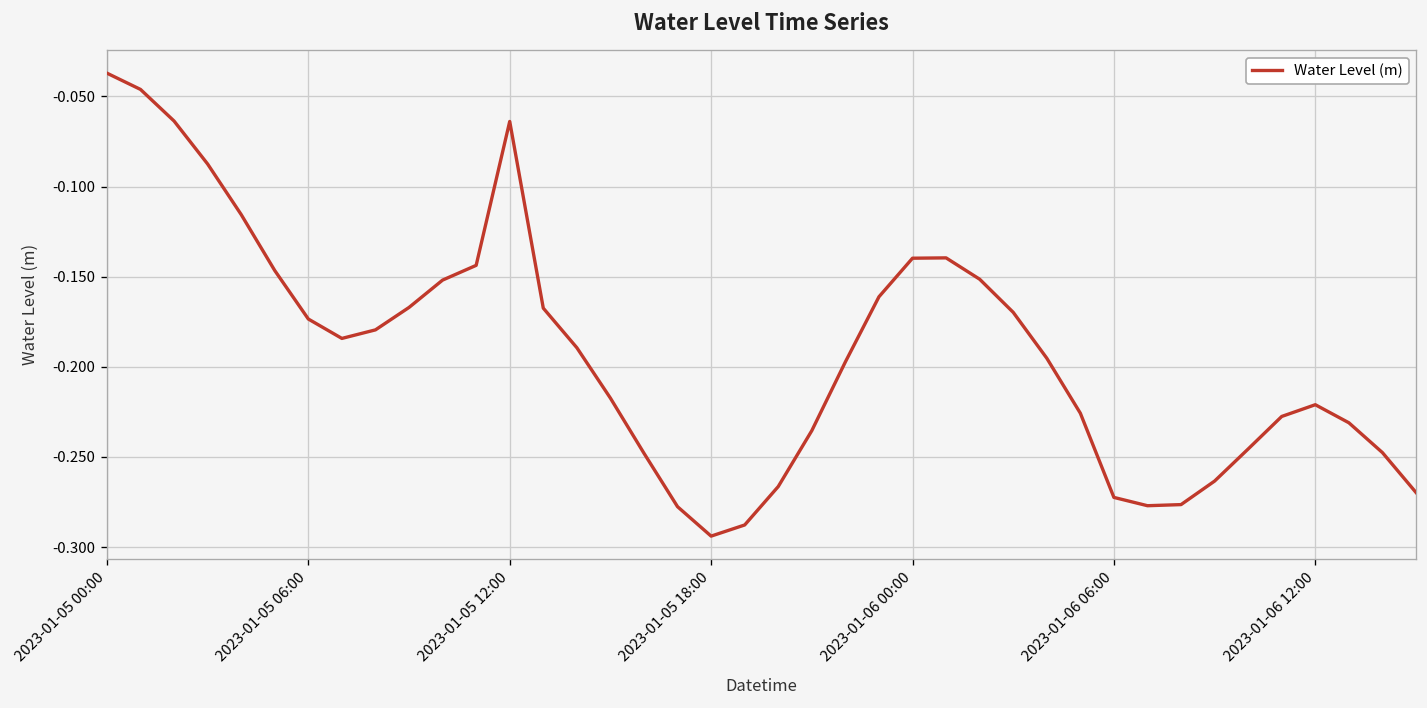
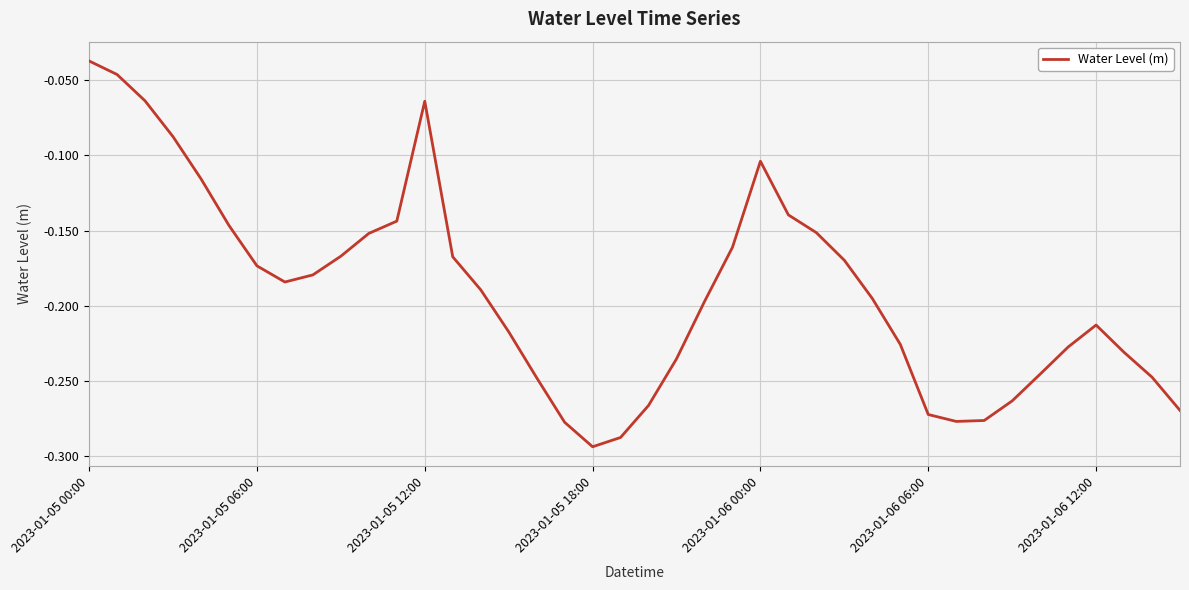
2023-01-06 00:00: -0.140 -> -0.104
2023-01-06 12:00: -0.221 -> -0.213
